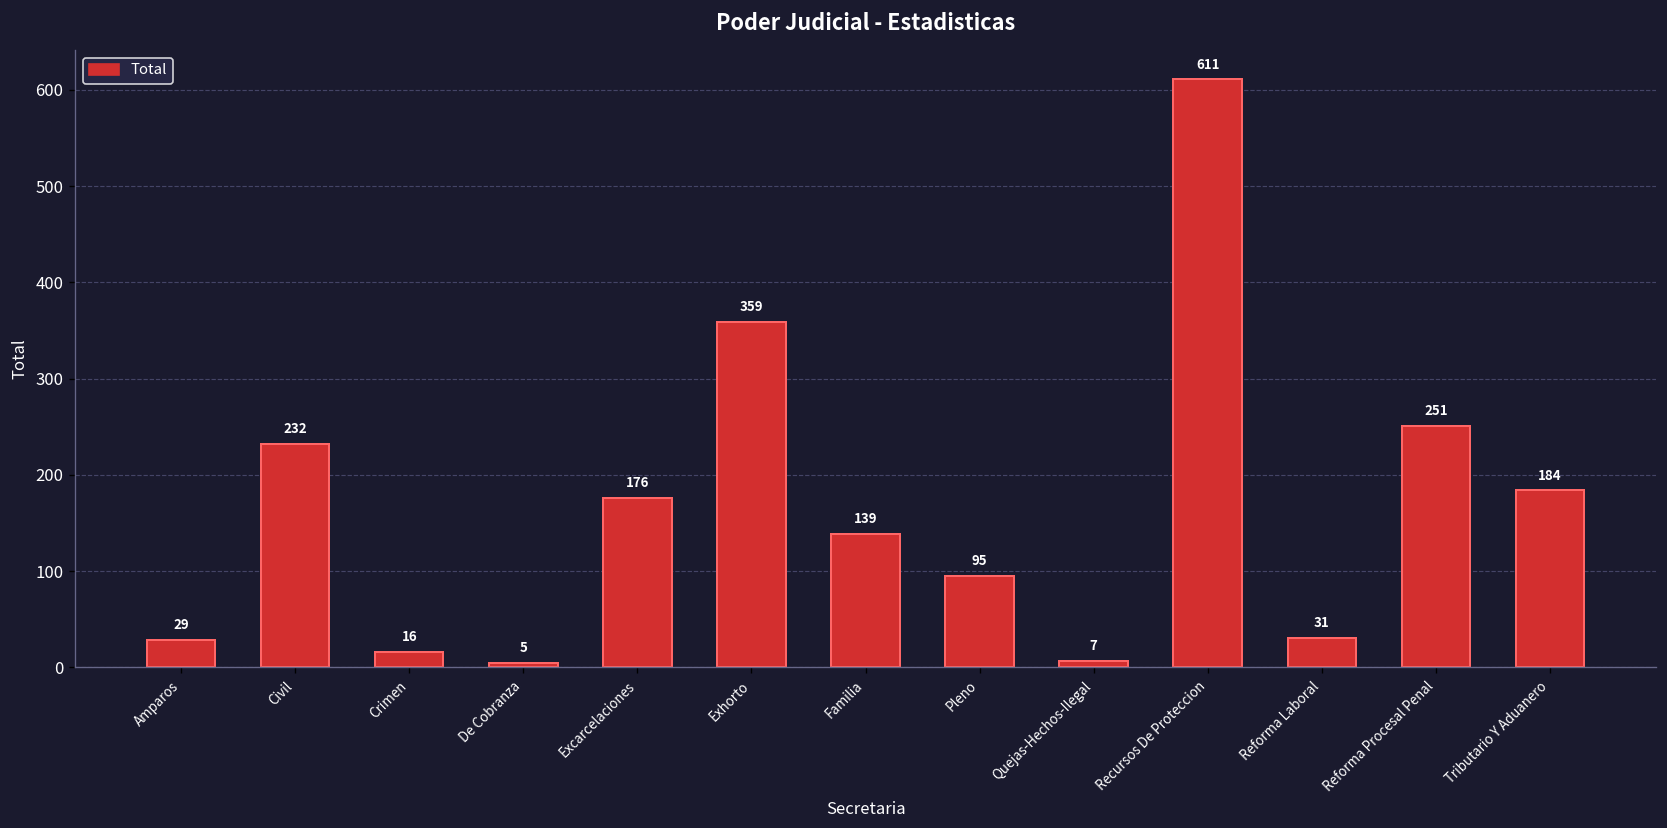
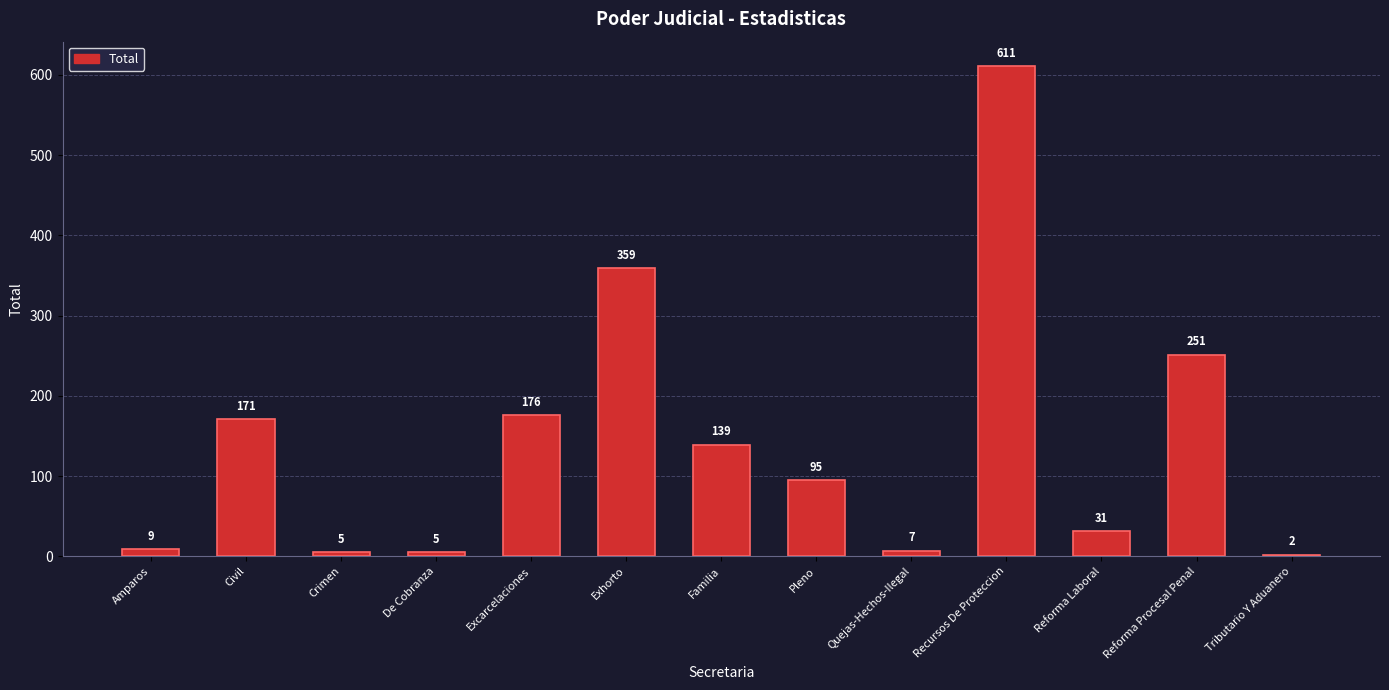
Amparos: 29 -> 9
Civil: 232 -> 171
Crimen: 16 -> 5
Tributario Y Aduanero: 184 -> 2
